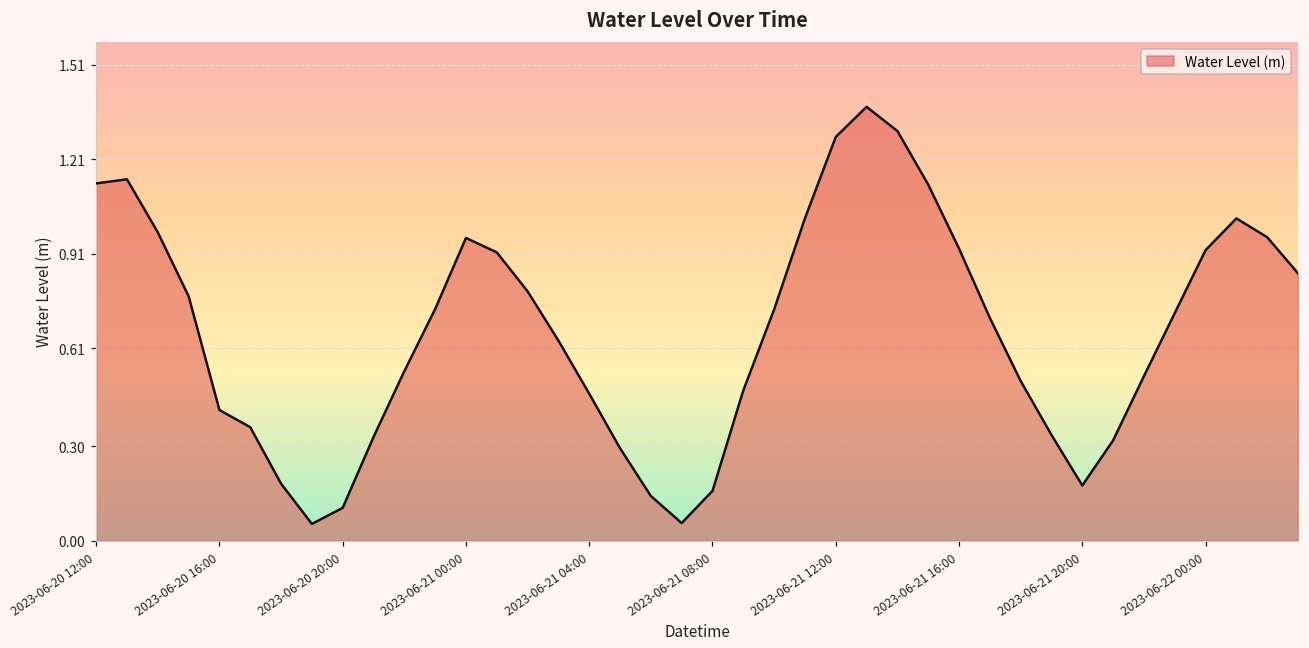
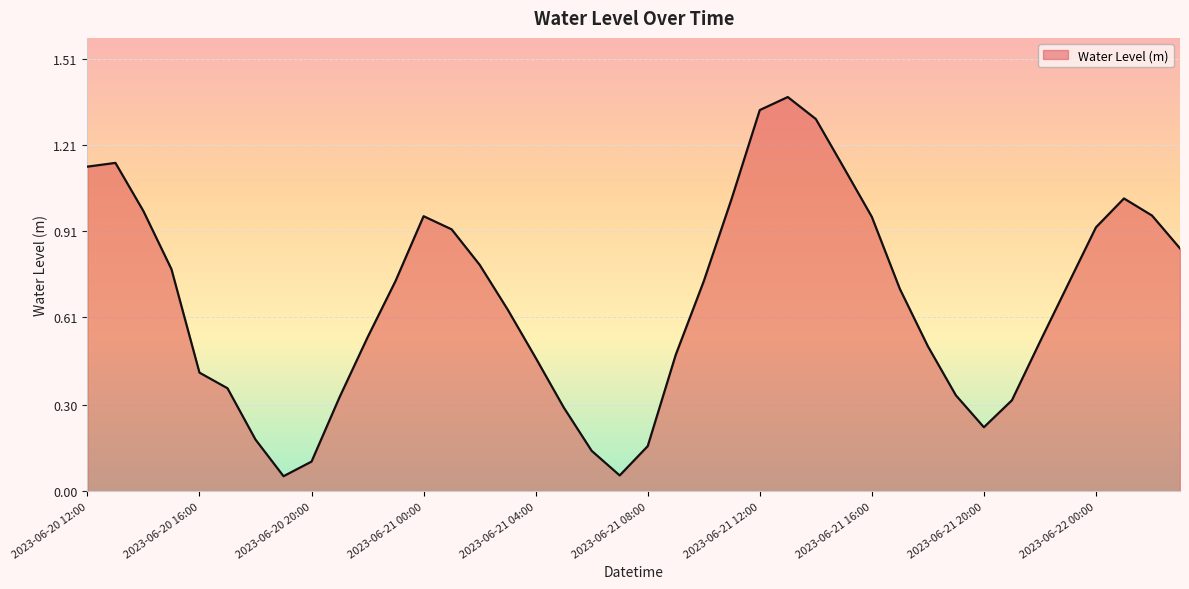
2023-06-21 12:00: 1.28 -> 1.33
2023-06-21 16:00: 0.93 -> 0.96
2023-06-21 20:00: 0.17 -> 0.22
